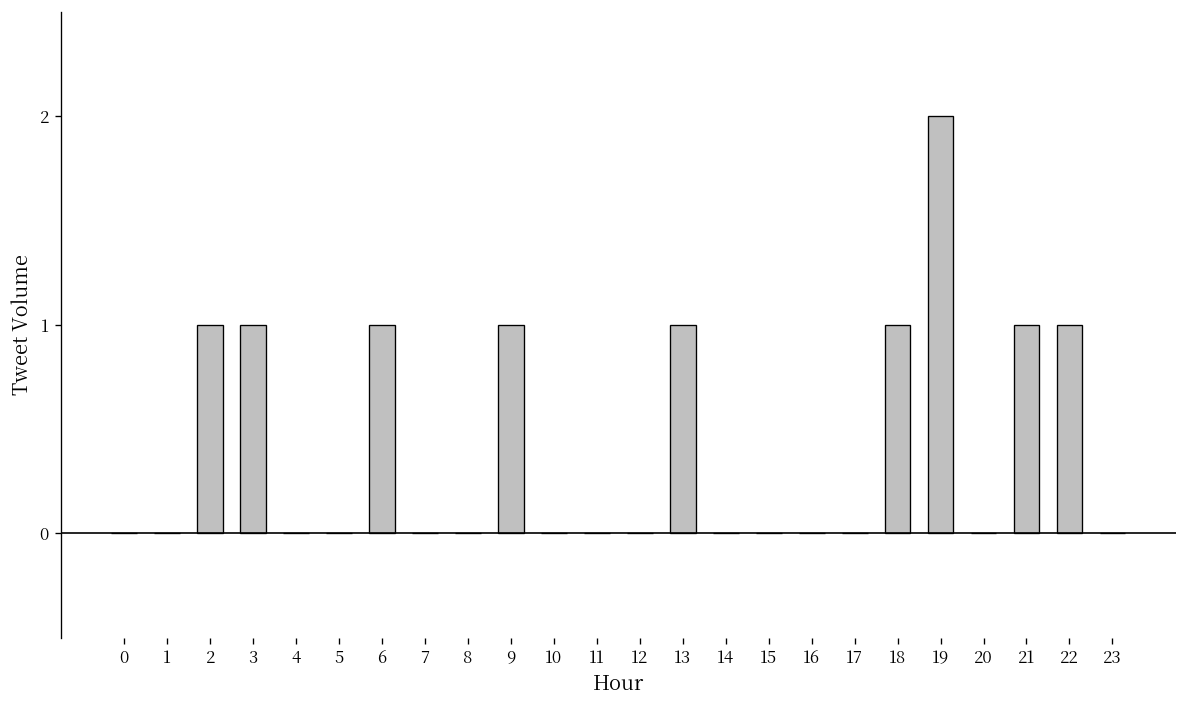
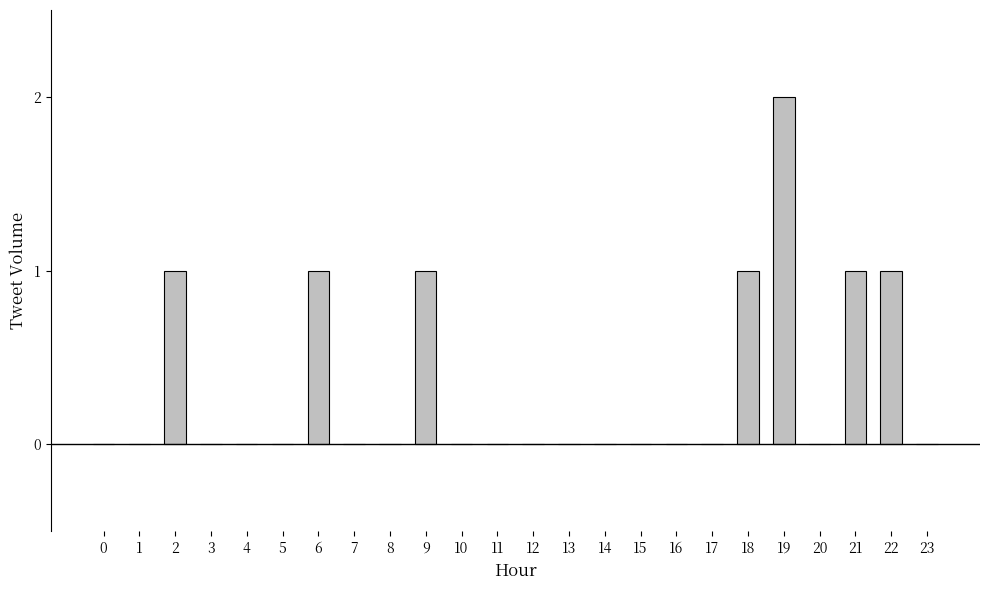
3: 1 -> 0
13: 1 -> 0
